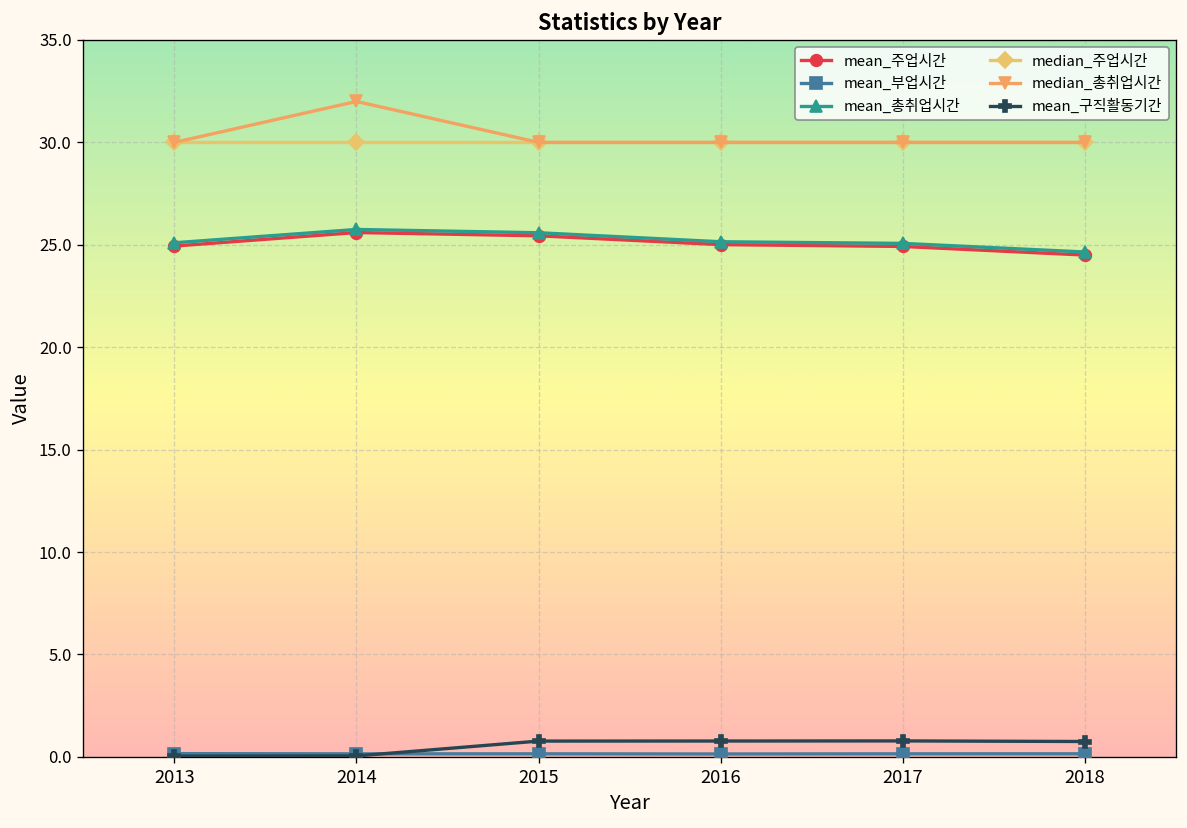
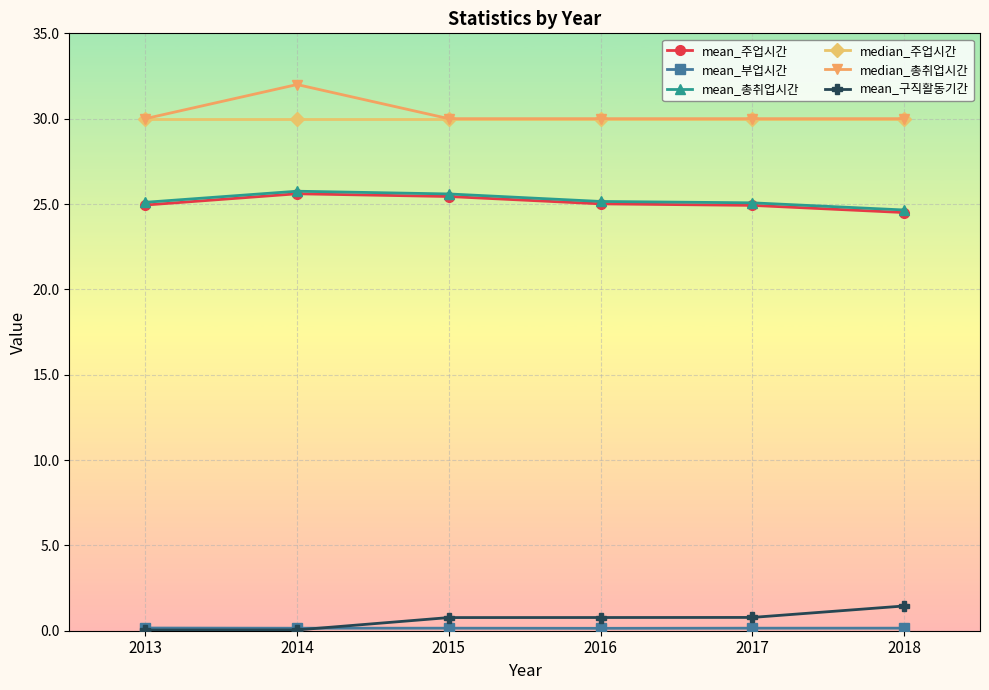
mean_구직활동기간, 2018: 0.8 -> 1.5
